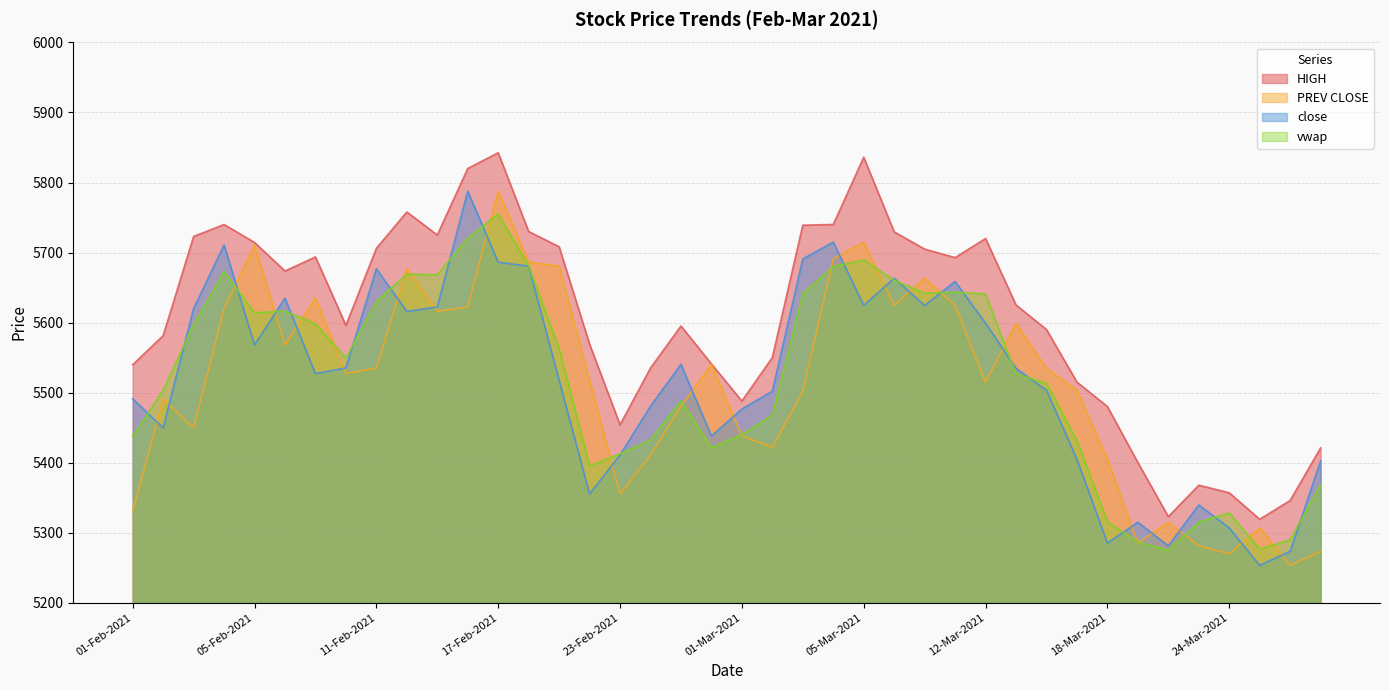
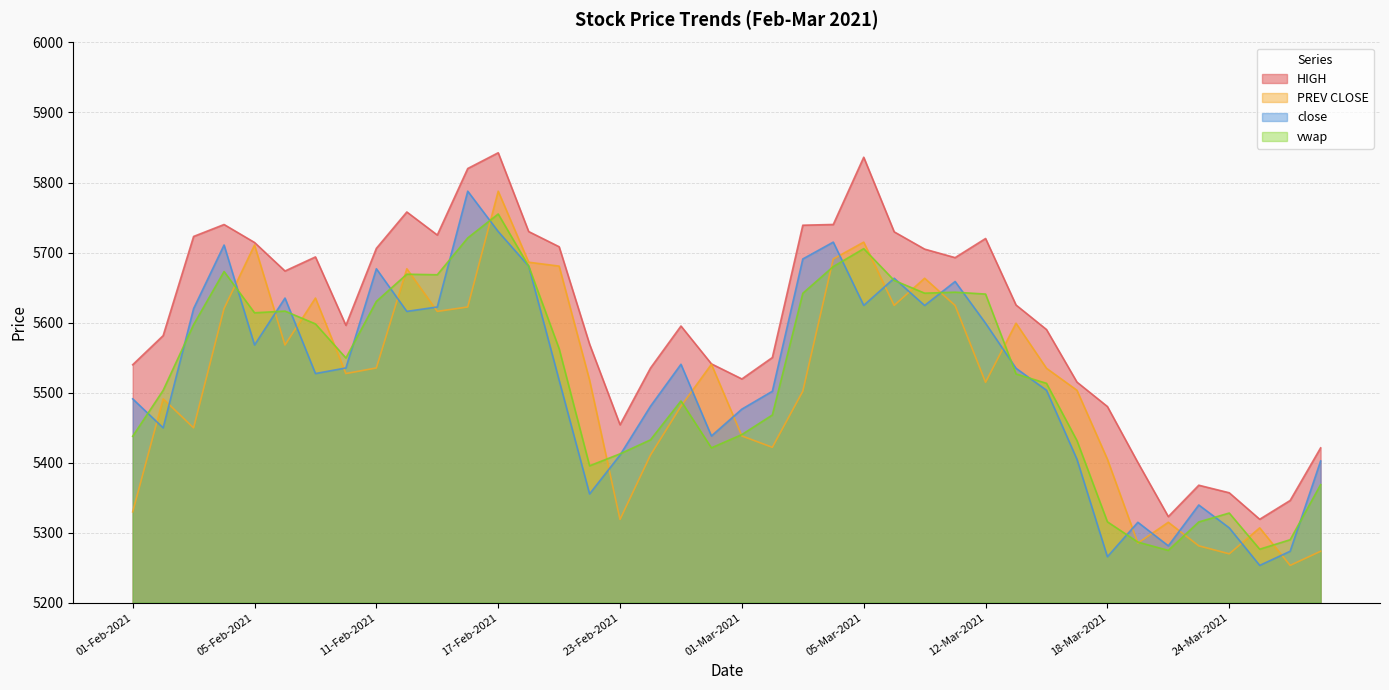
close, 17-Feb-2021: 5690 -> 5730
PREV CLOSE, 23-Feb-2021: 5360 -> 5320
HIGH, 01-Mar-2021: 5490 -> 5520
vwap, 05-Mar-2021: 5690 -> 5710
close, 18-Mar-2021: 5280 -> 5270
